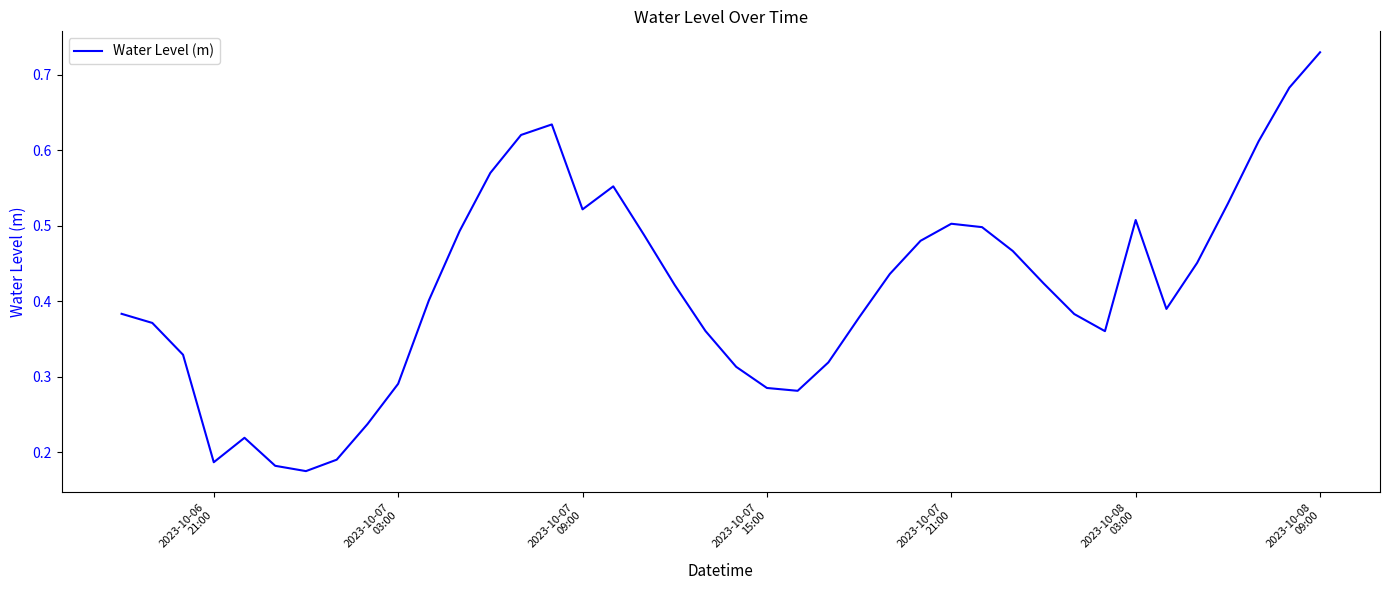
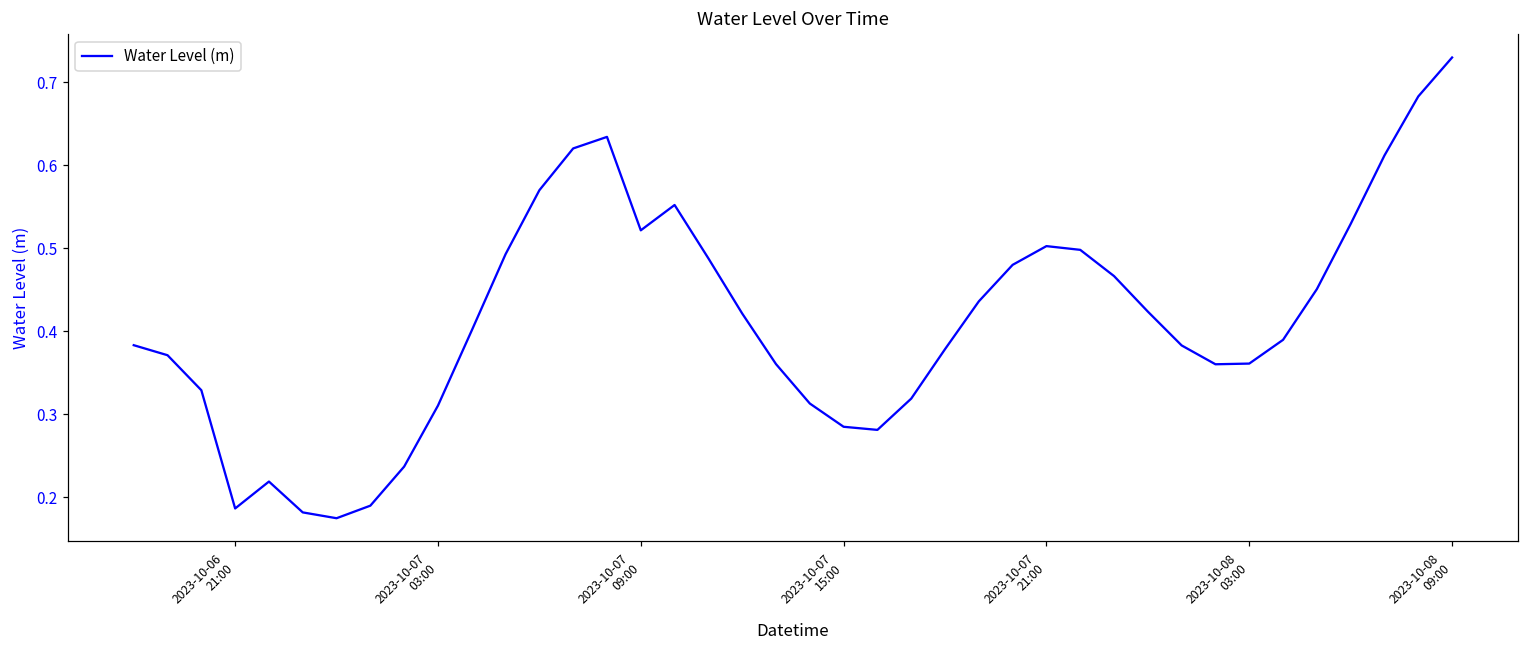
2023-10-07 03:00: 0.29 -> 0.31
2023-10-08 03:00: 0.51 -> 0.36
